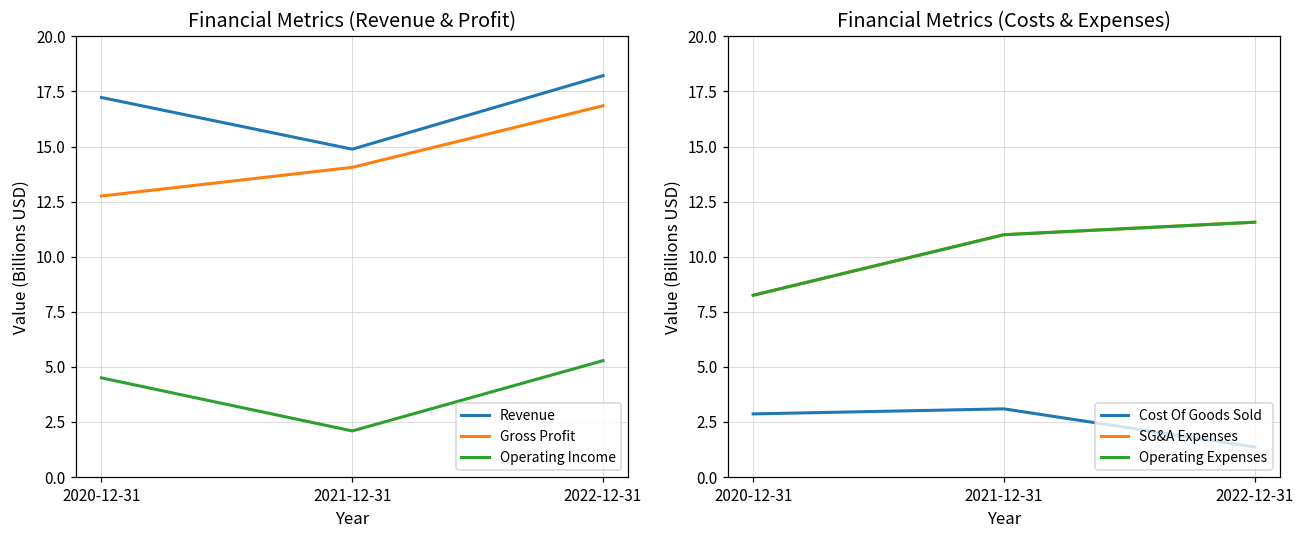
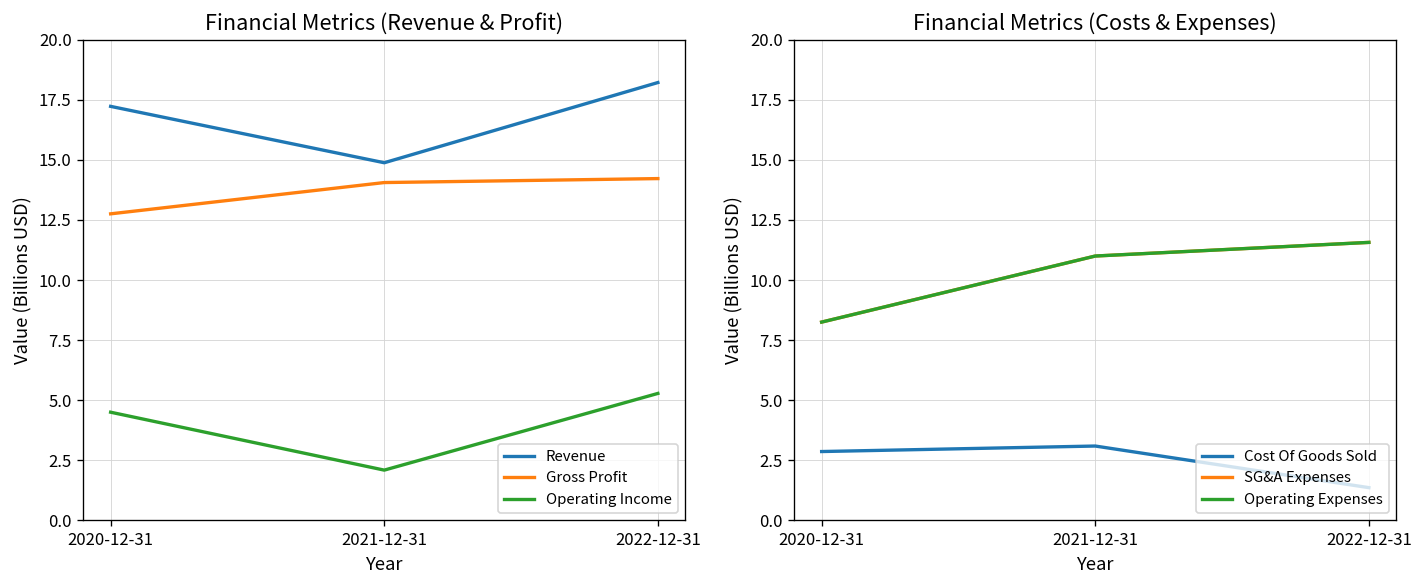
Financial Metrics (Revenue & Profit), Gross Profit, 2022-12-31: 16.9 -> 14.2
